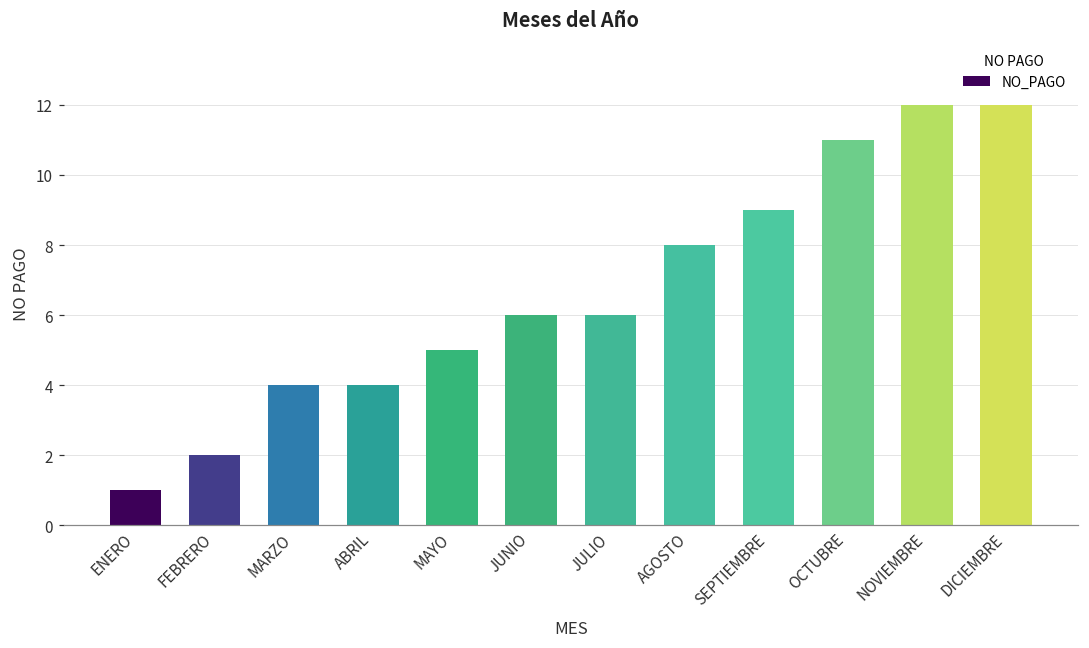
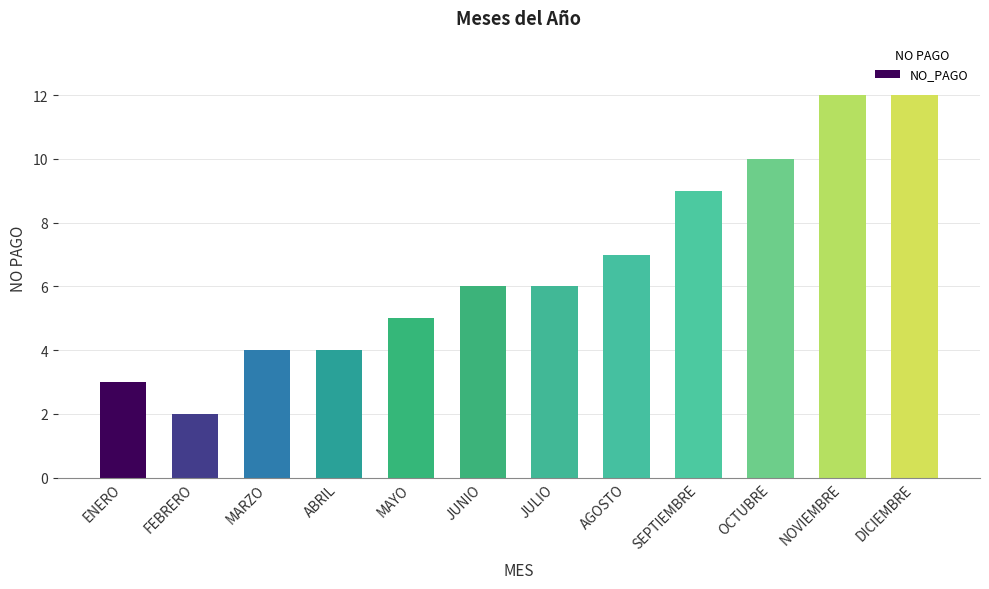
ENERO: 1 -> 3
AGOSTO: 8 -> 7
OCTUBRE: 11 -> 10
